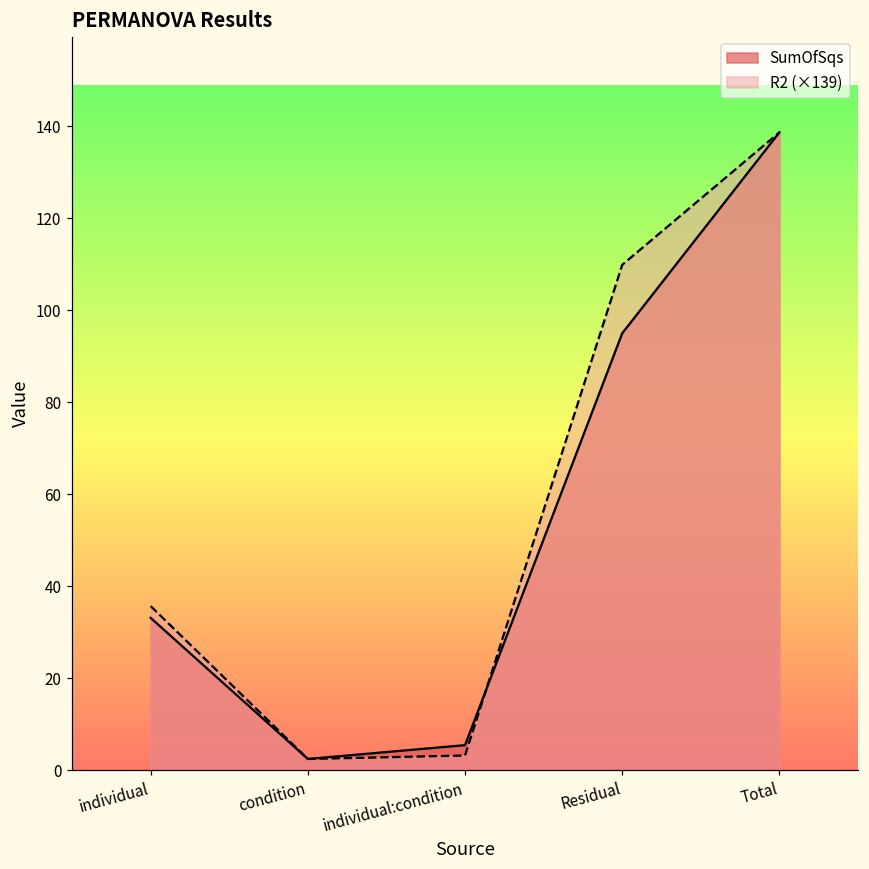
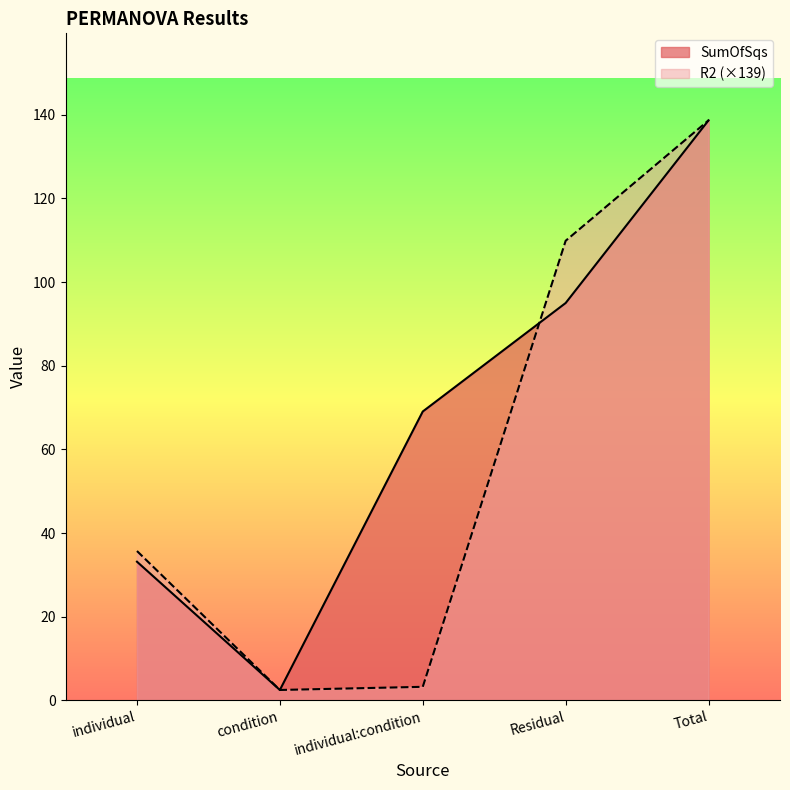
SumOfSqs, individual:condition: 5 -> 69
